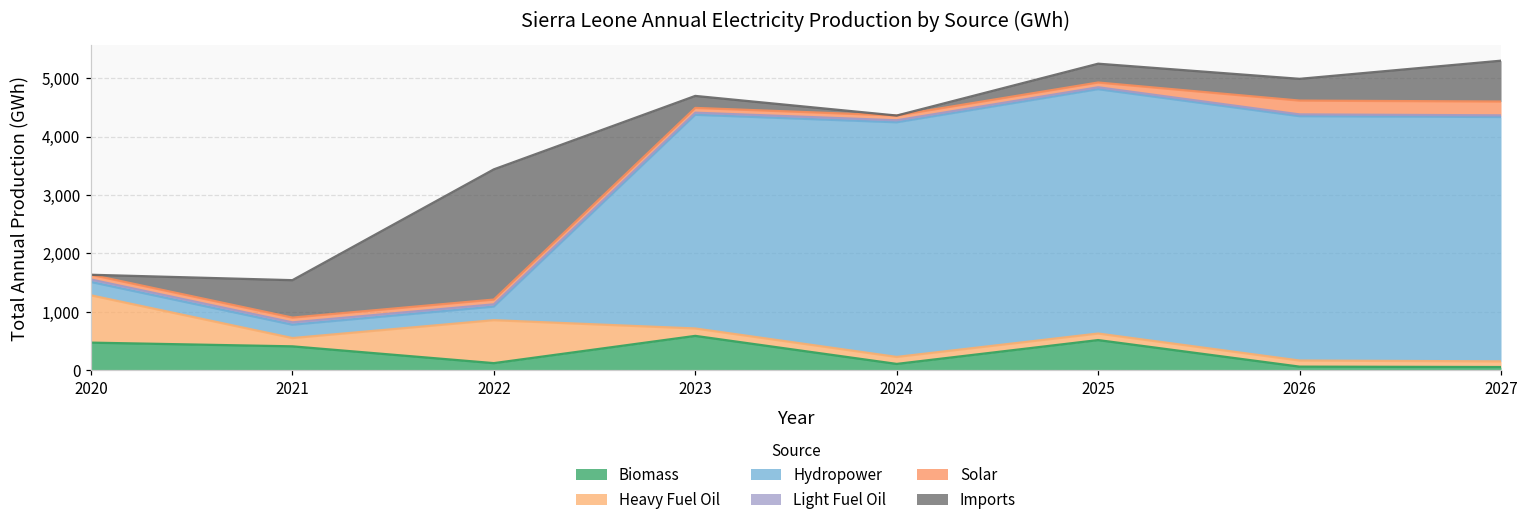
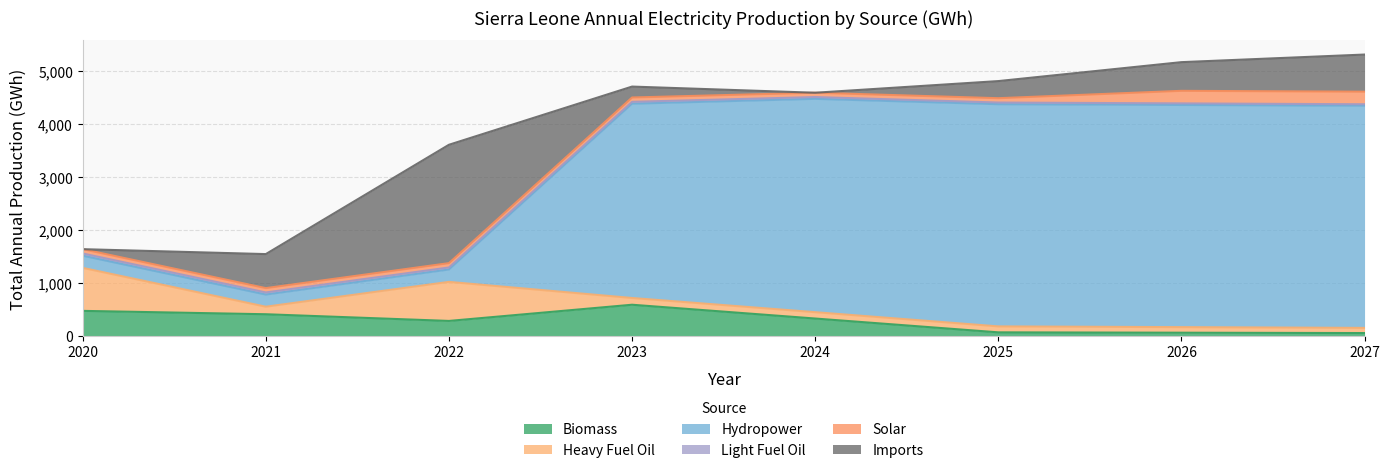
Biomass, 2022: 100 -> 300
Biomass, 2024: 100 -> 300
Biomass, 2025: 500 -> 100
Imports, 2026: 400 -> 500
